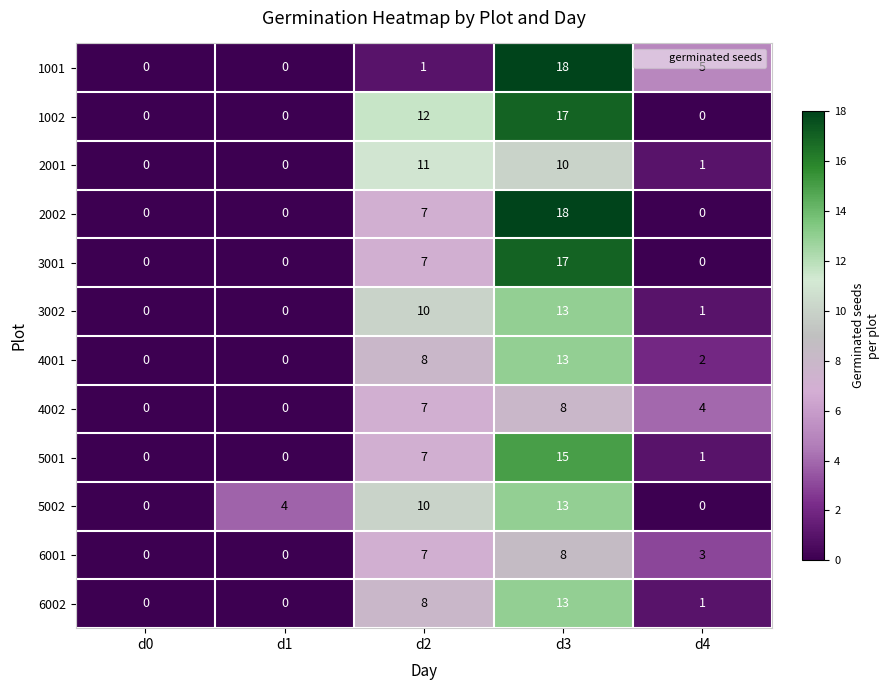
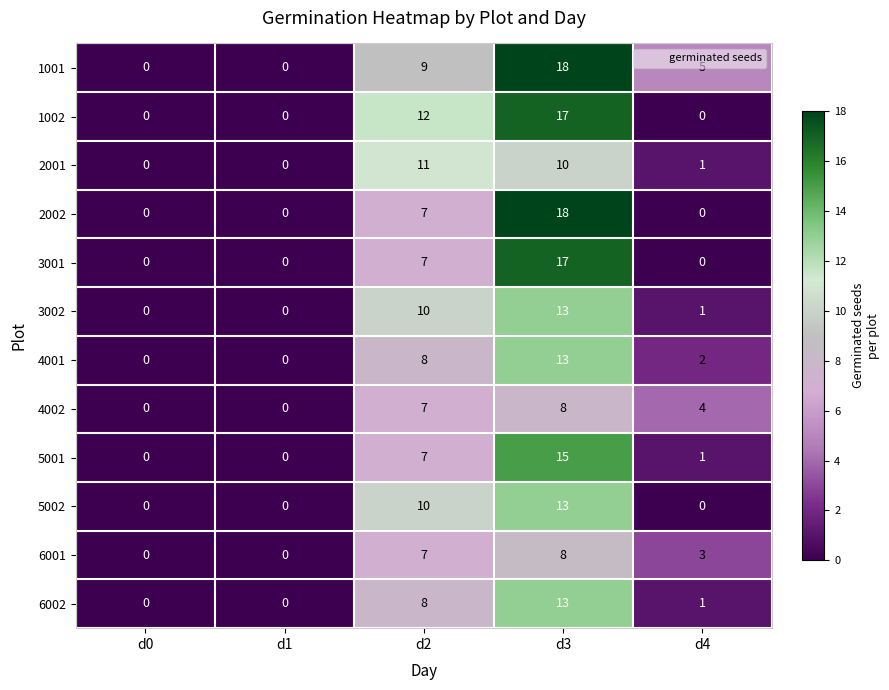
1001, d2: 1 -> 9
5002, d1: 4 -> 0
